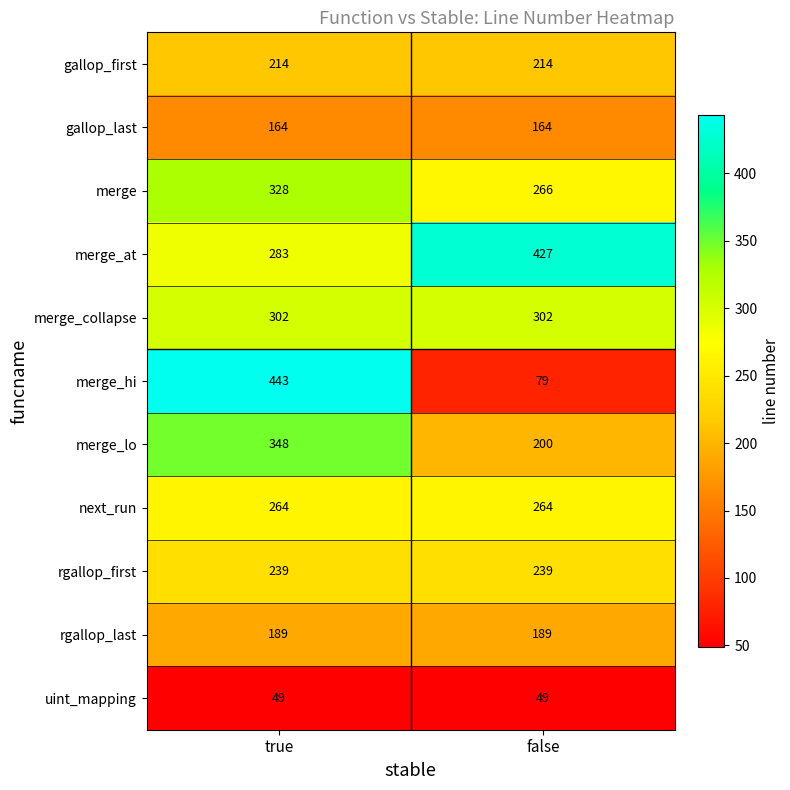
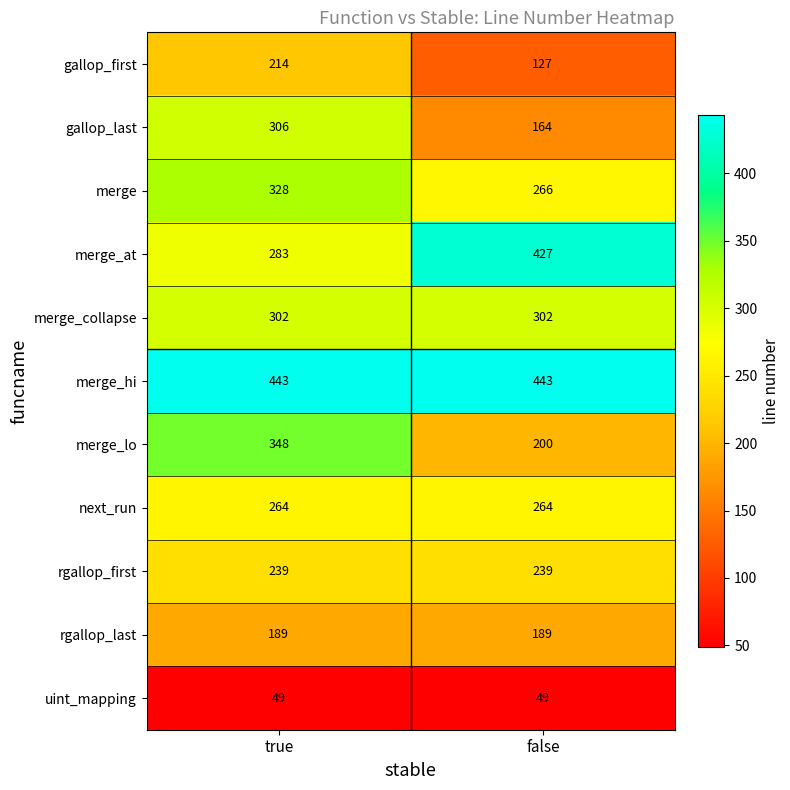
gallop_first, false: 214 -> 127
gallop_last, true: 164 -> 306
merge_hi, false: 79 -> 443
